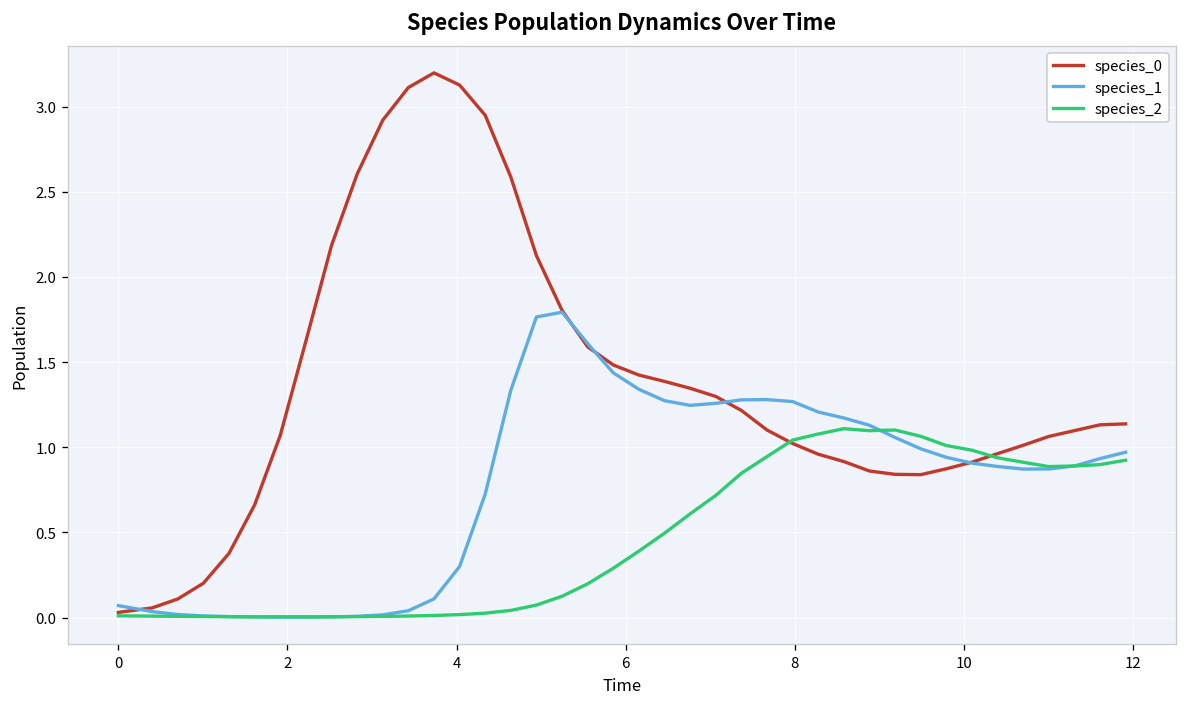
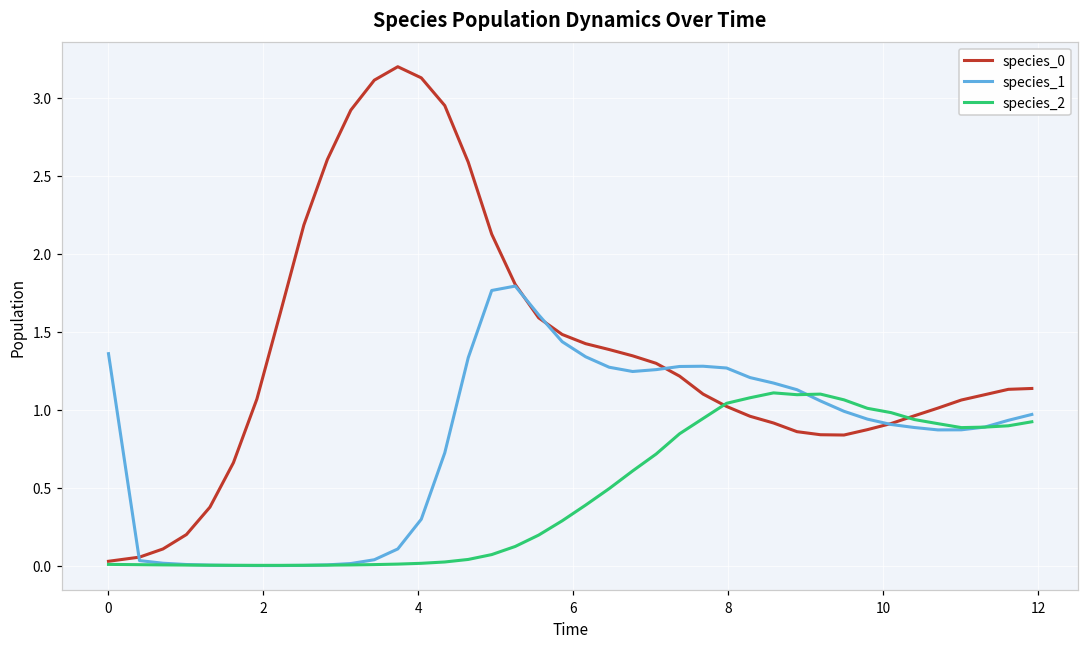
species_1, 0: 0.07 -> 1.36
